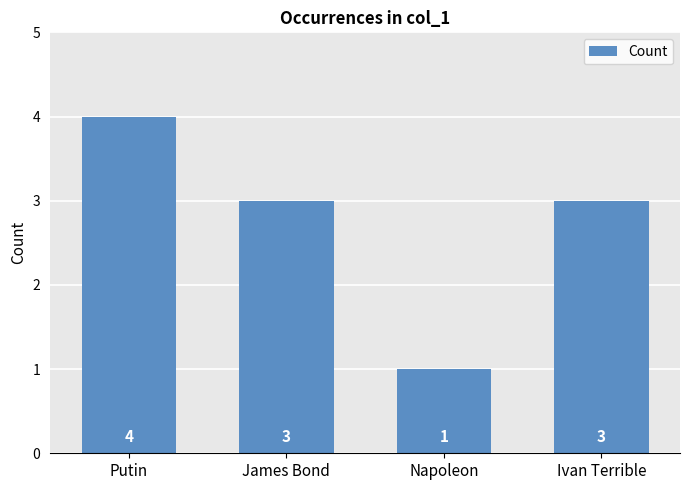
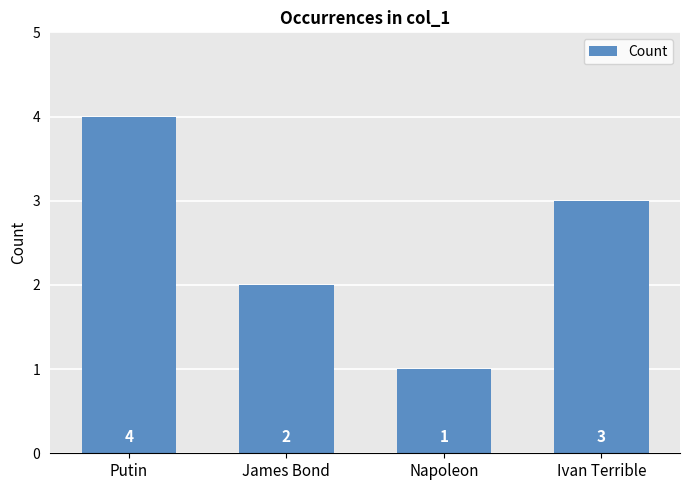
James Bond: 3 -> 2
